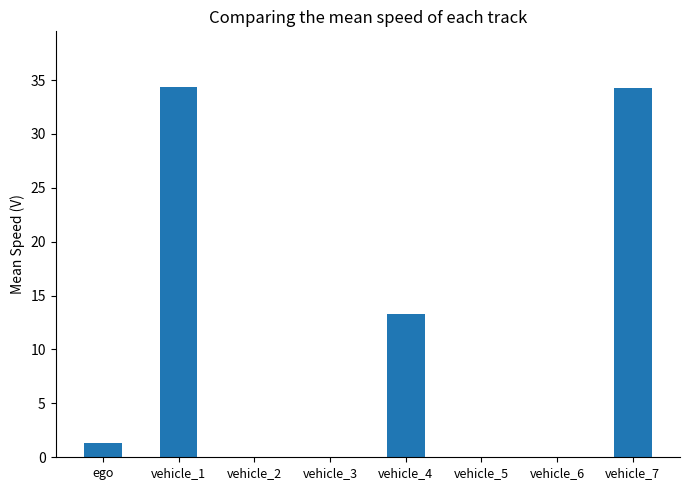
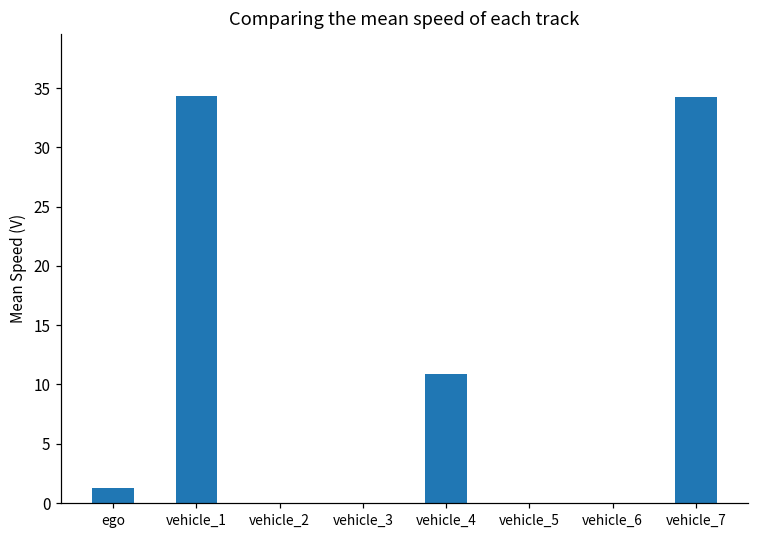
vehicle_4: 13.3 -> 10.9
